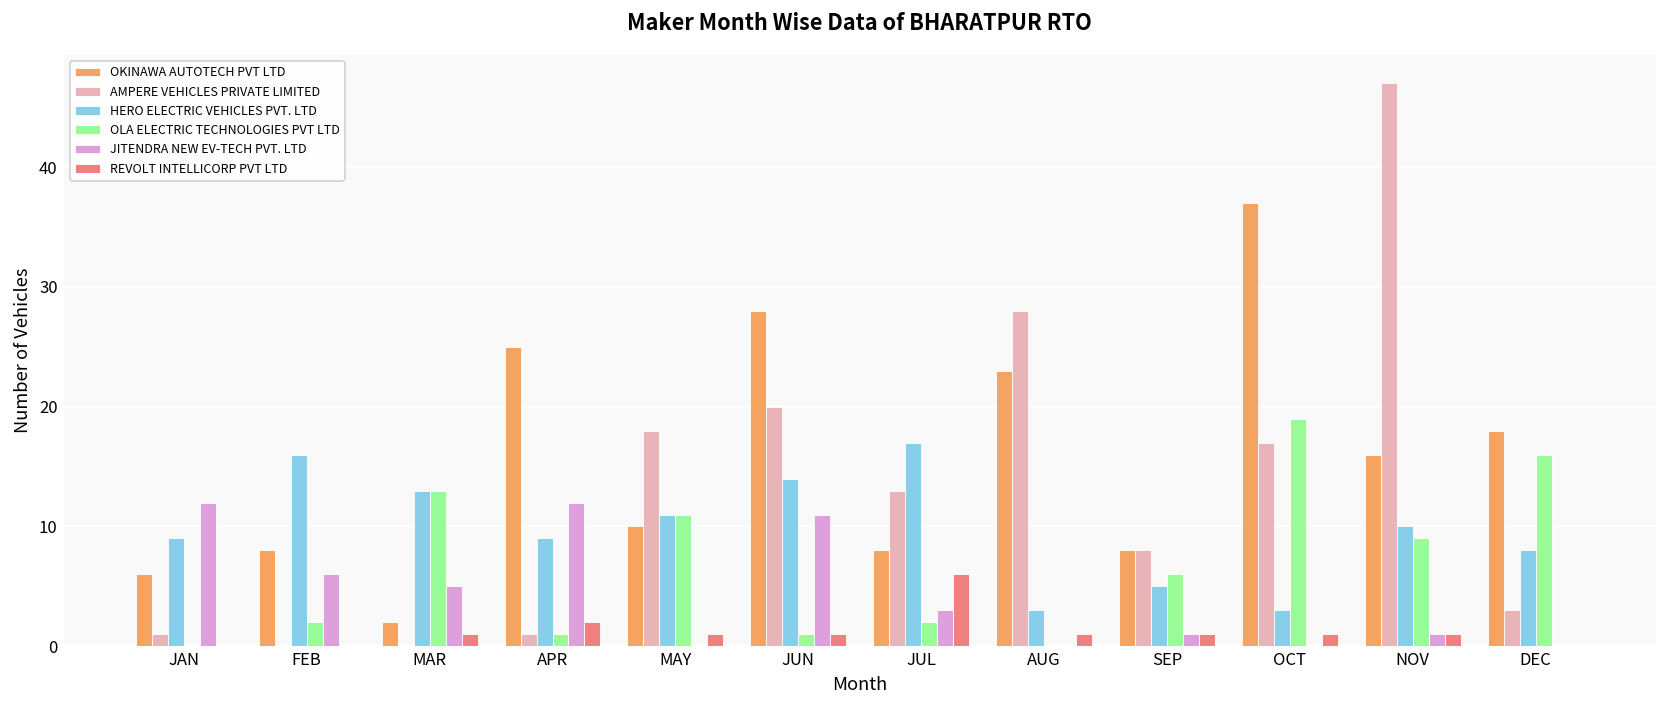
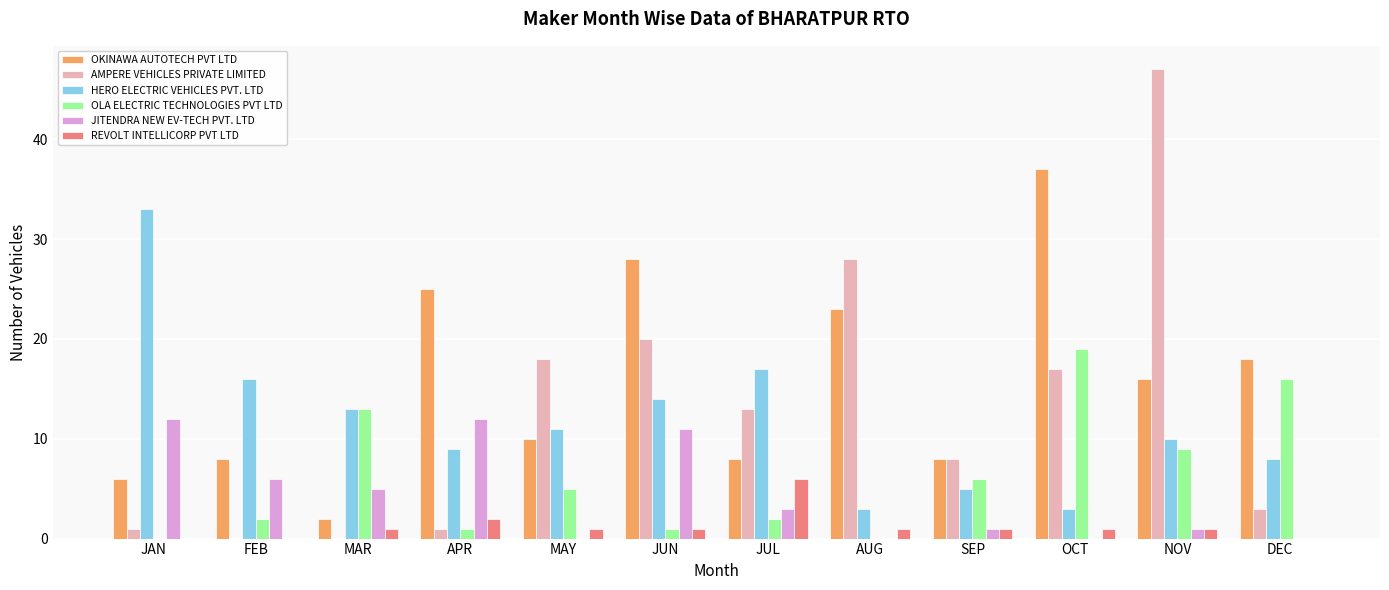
HERO ELECTRIC VEHICLES PVT. LTD, JAN: 9 -> 33
OLA ELECTRIC TECHNOLOGIES PVT LTD, MAY: 11 -> 5
